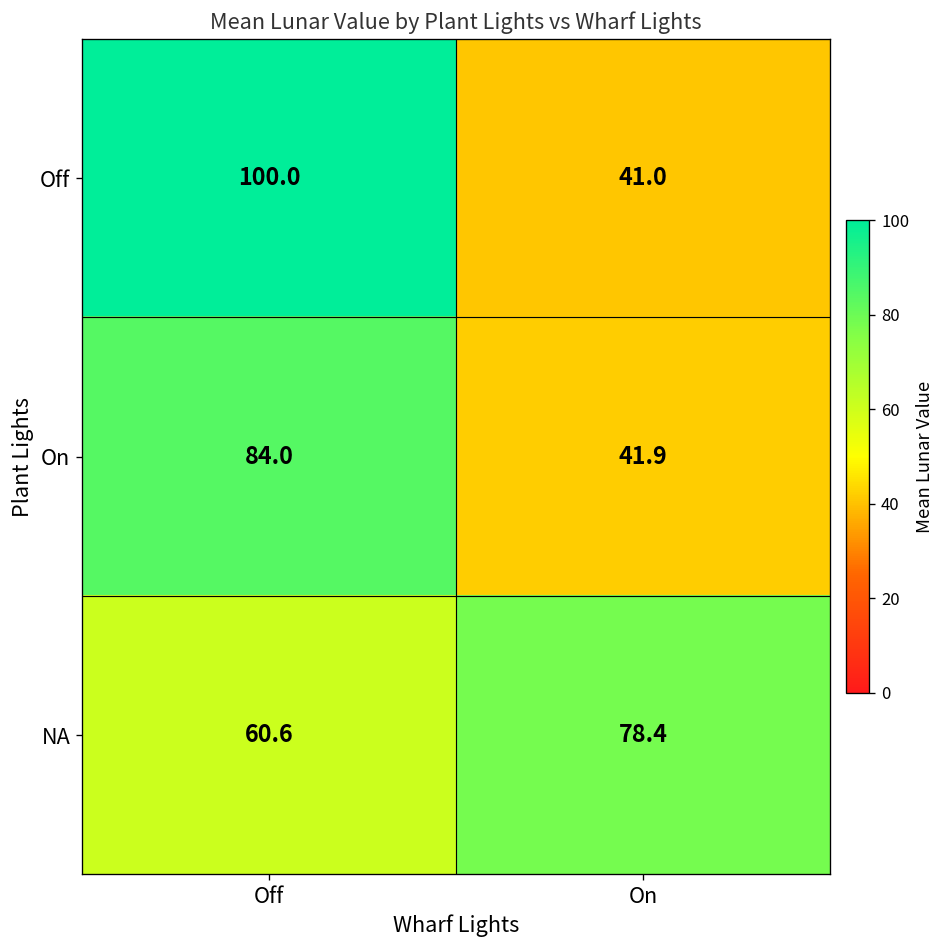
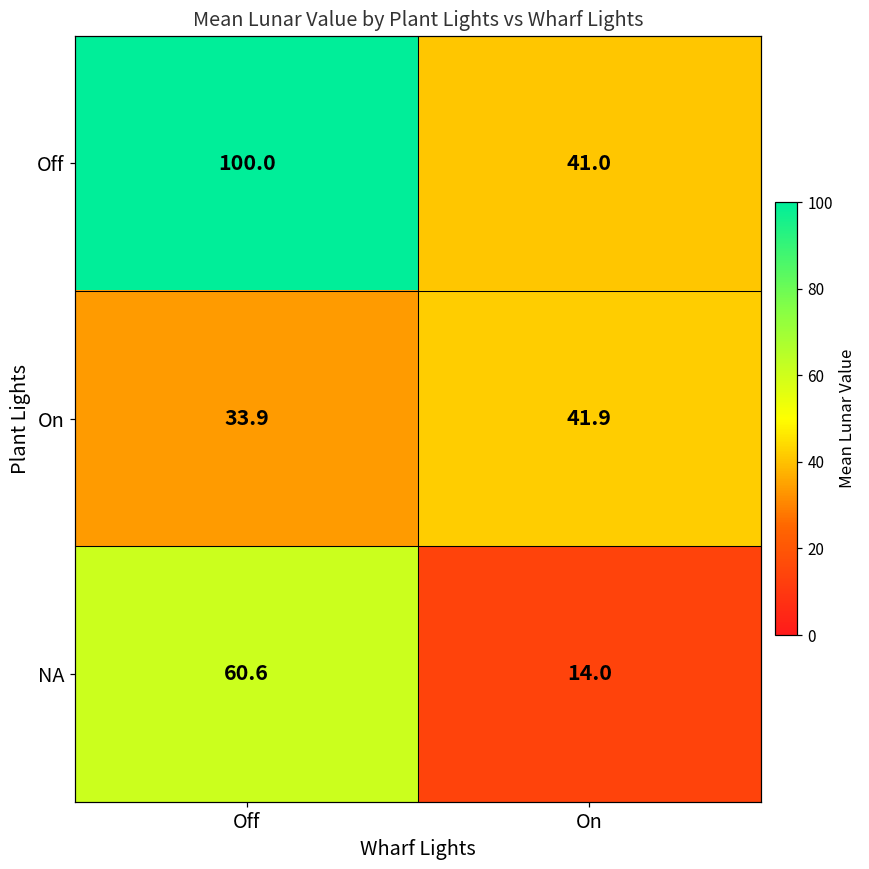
On, Off: 84.0 -> 33.9
NA, On: 78.4 -> 14.0
